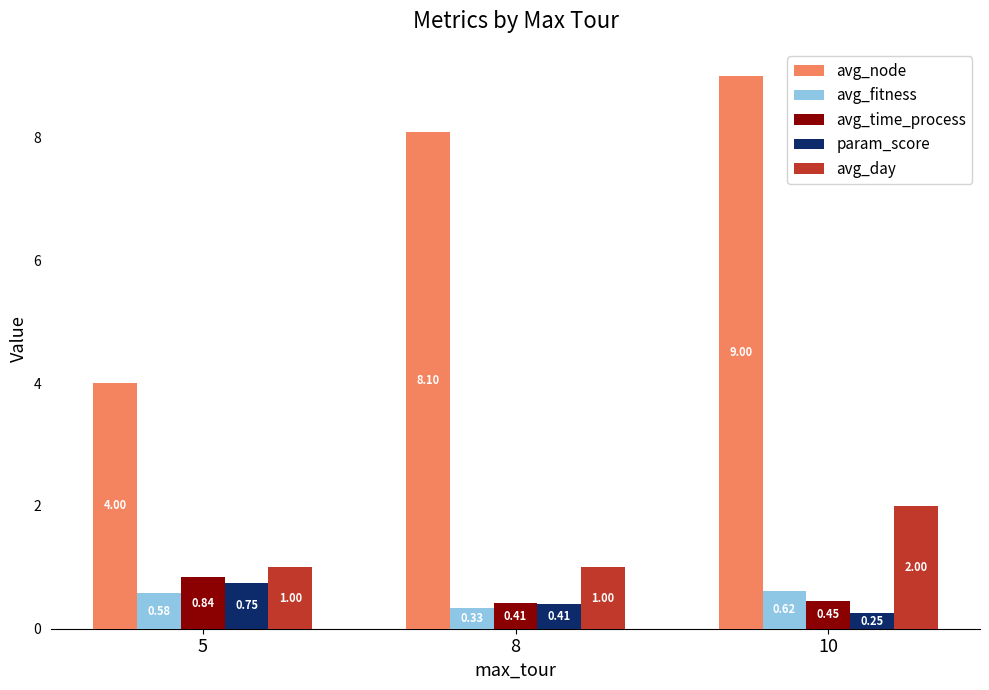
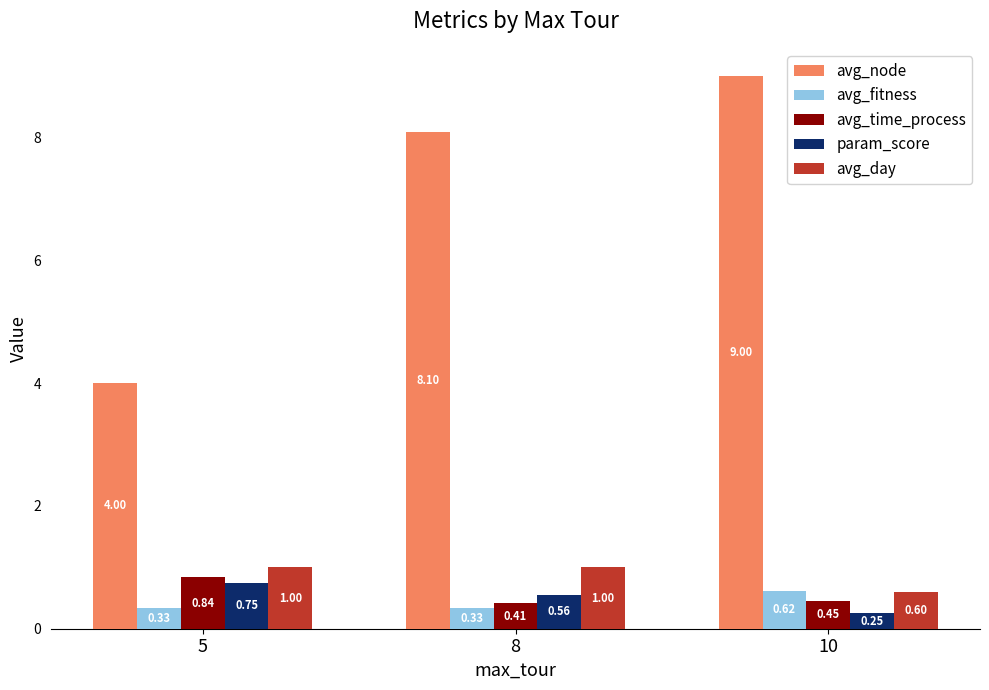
avg_fitness, 5: 0.58 -> 0.33
param_score, 8: 0.41 -> 0.56
avg_day, 10: 2.00 -> 0.60
